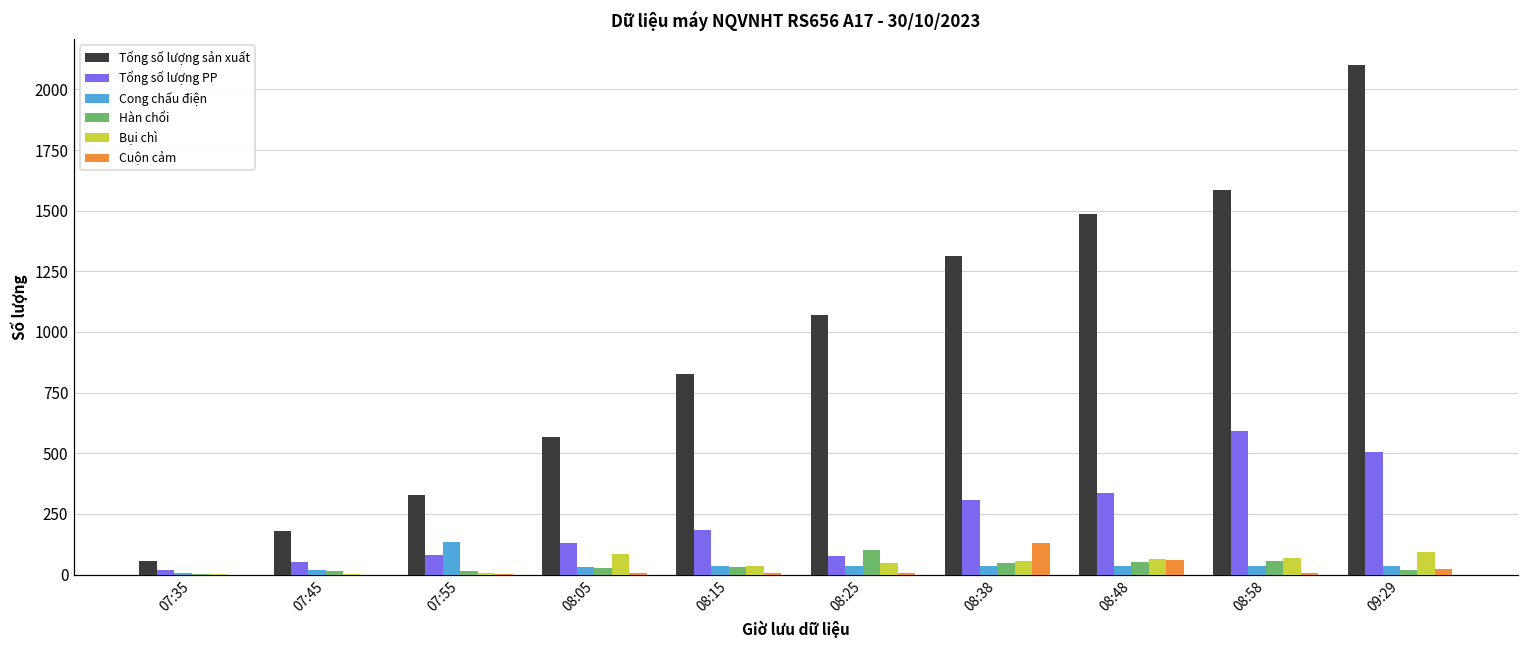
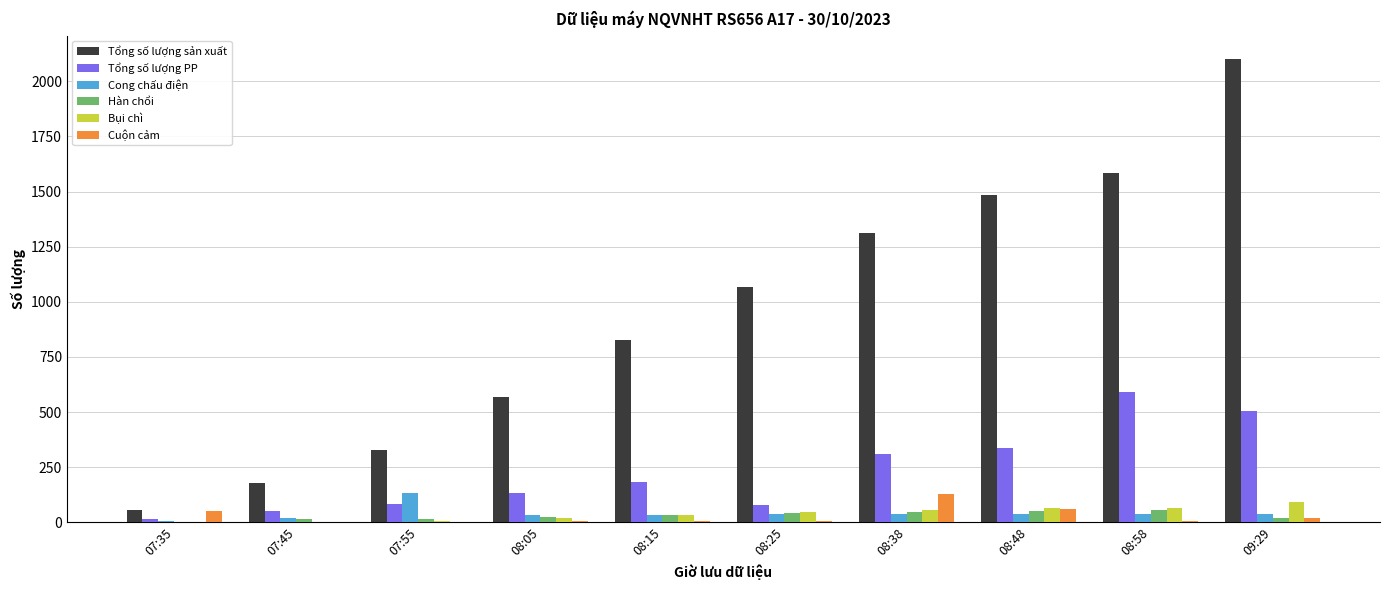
Cuộn cảm, 07:35: 0 -> 50
Bụi chì, 08:05: 80 -> 20
Hàn chổi, 08:25: 100 -> 40
